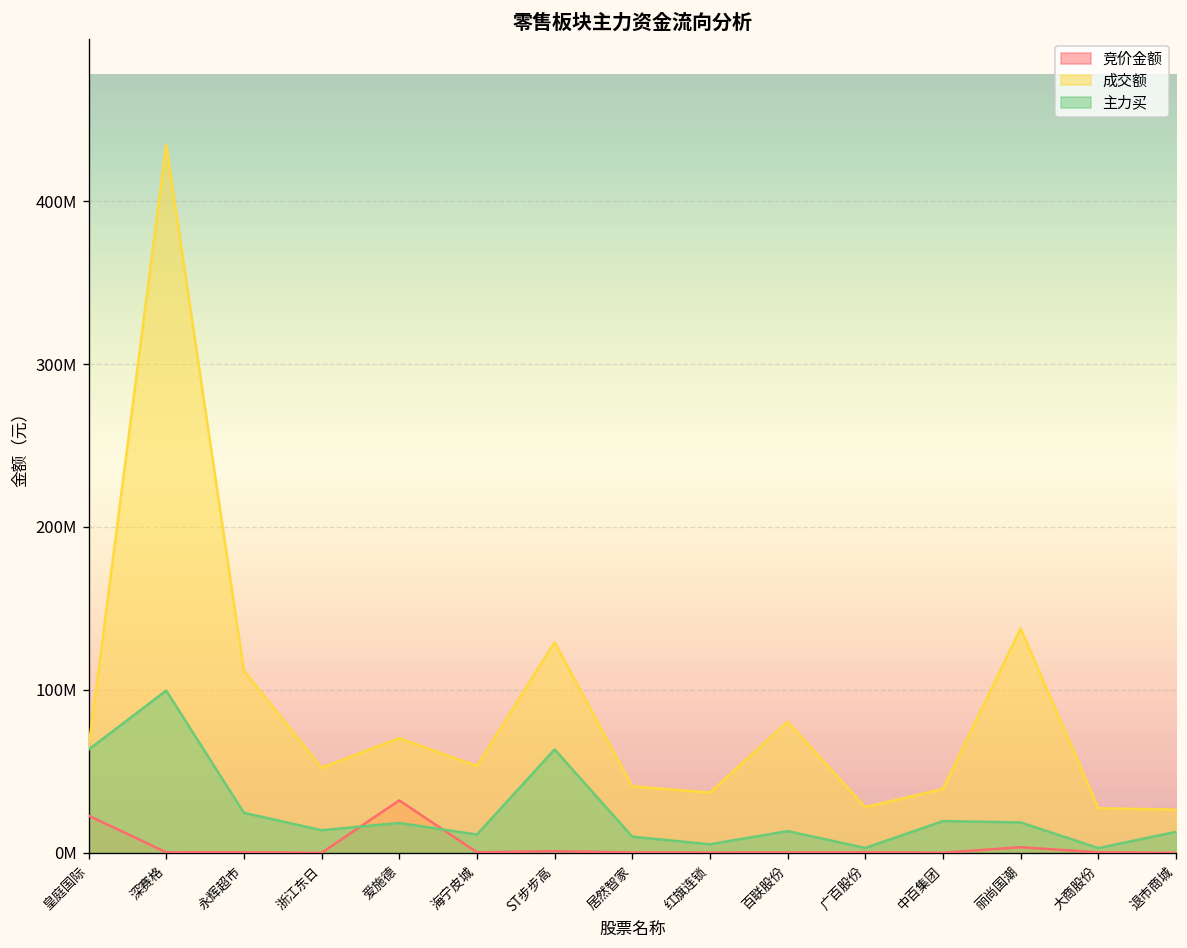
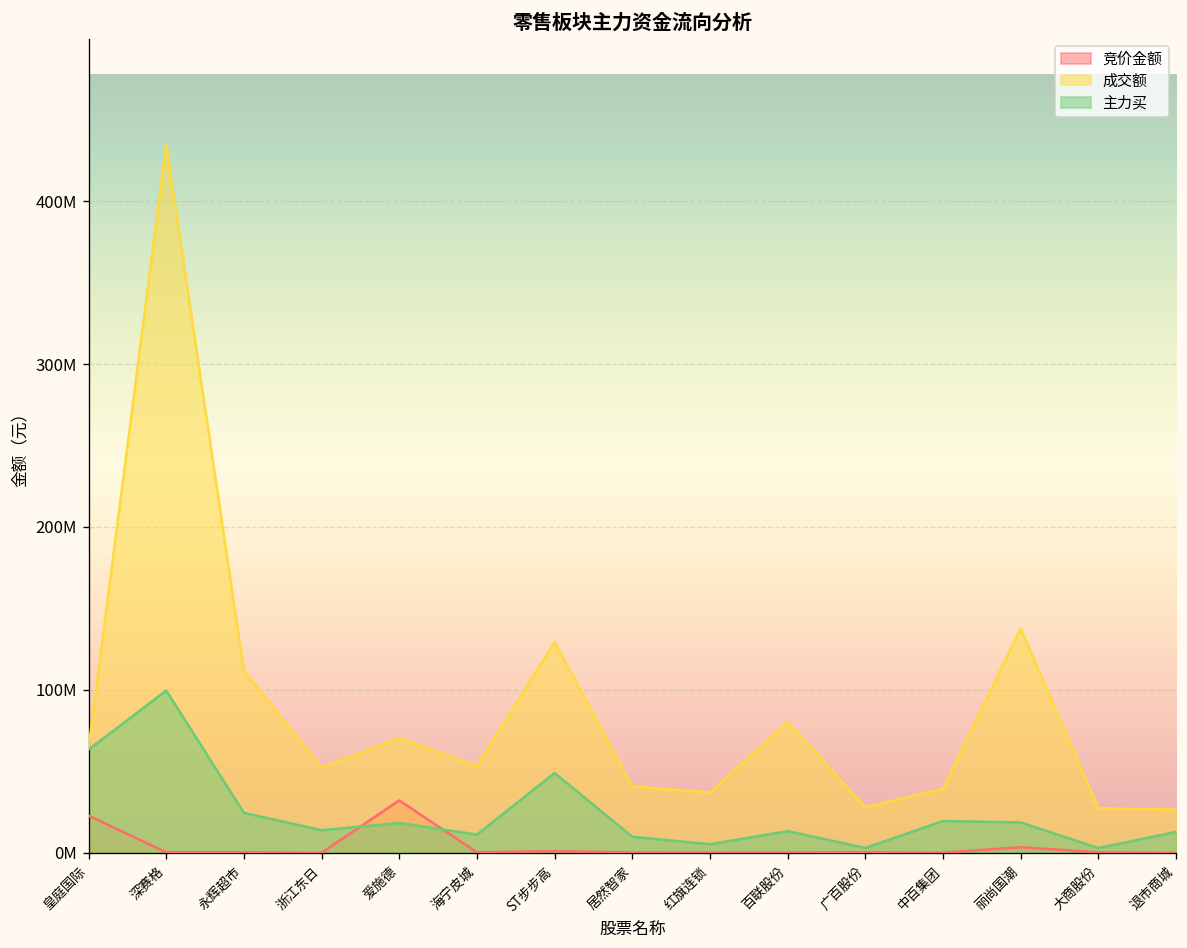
主力买, ST步步高: 63000000 -> 49000000
